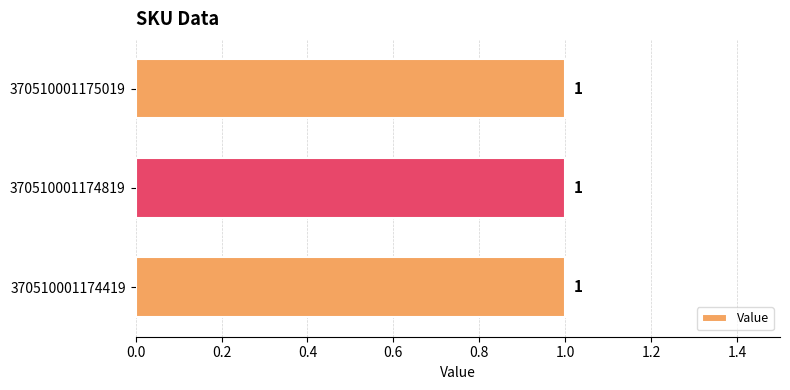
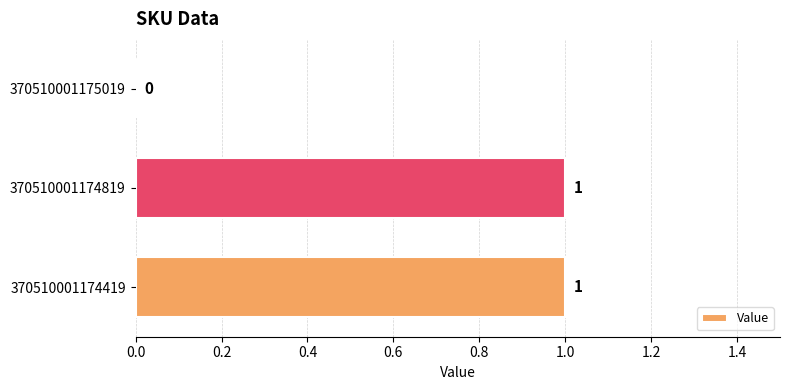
370510001175019: 1 -> 0
